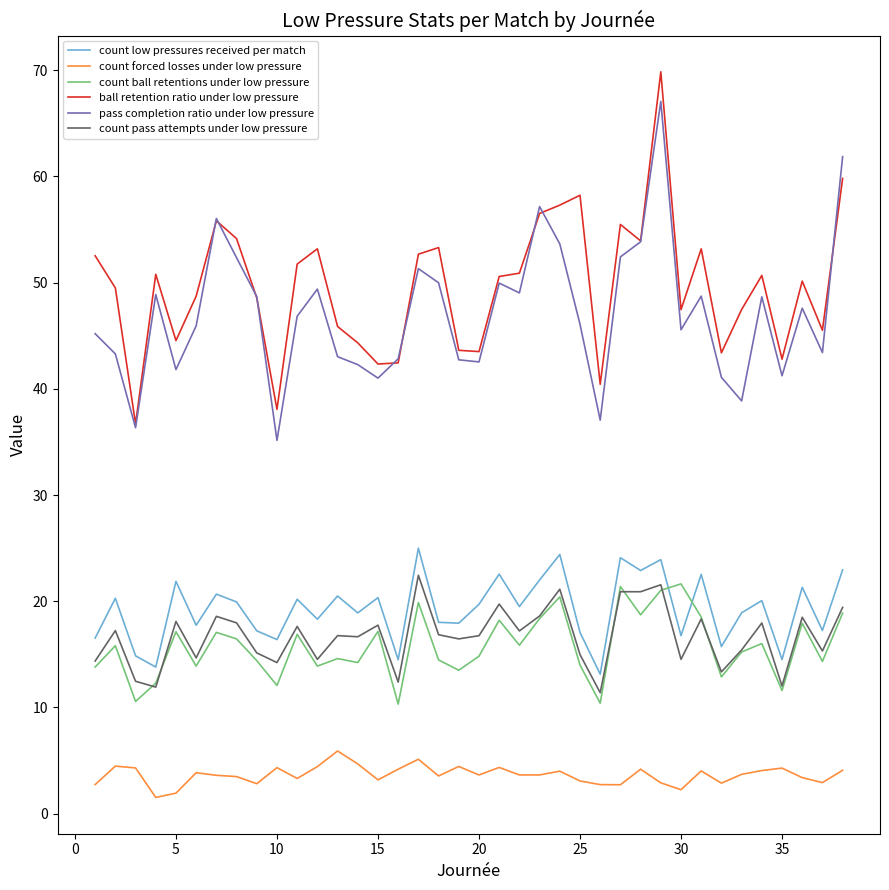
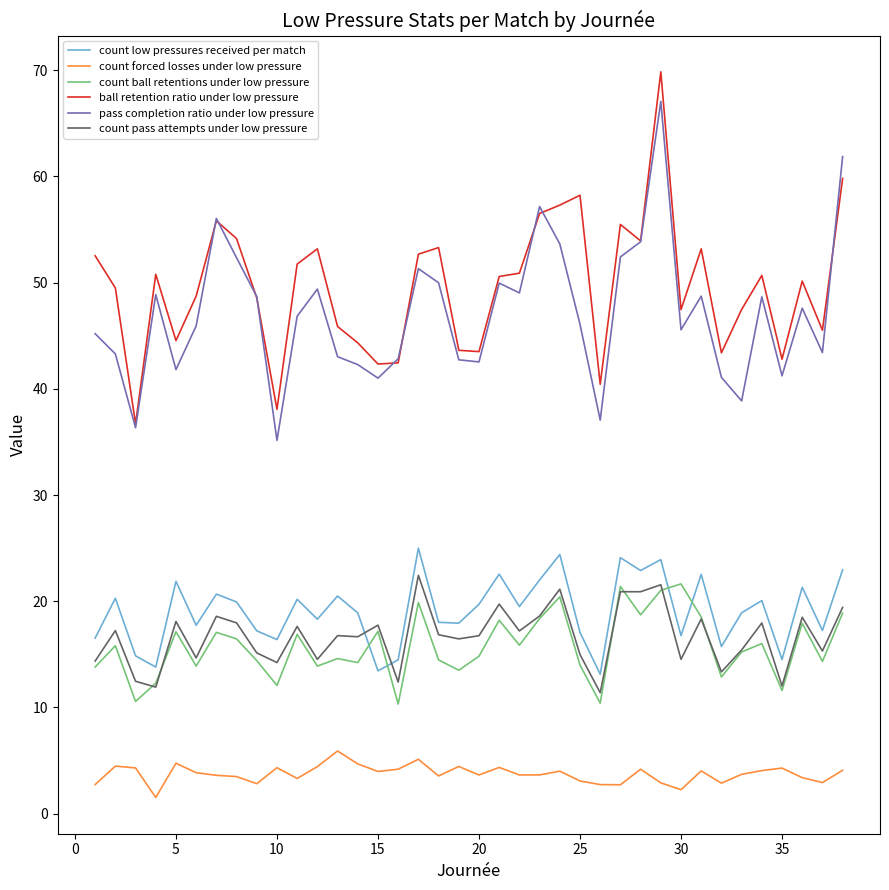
count forced losses under low pressure, 5: 1.9 -> 4.7
count low pressures received per match, 15: 20.3 -> 13.4
count forced losses under low pressure, 15: 3.2 -> 4.0
